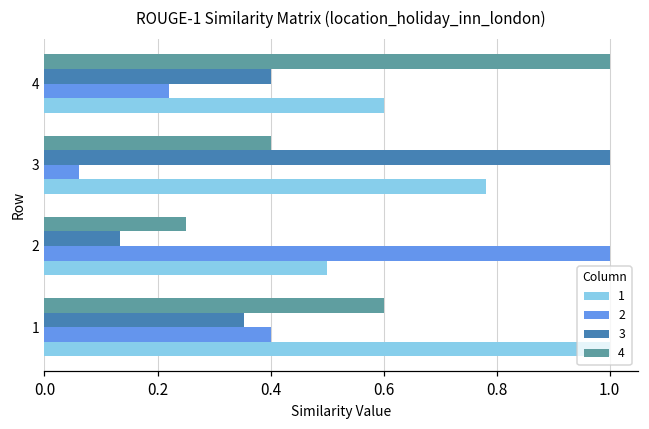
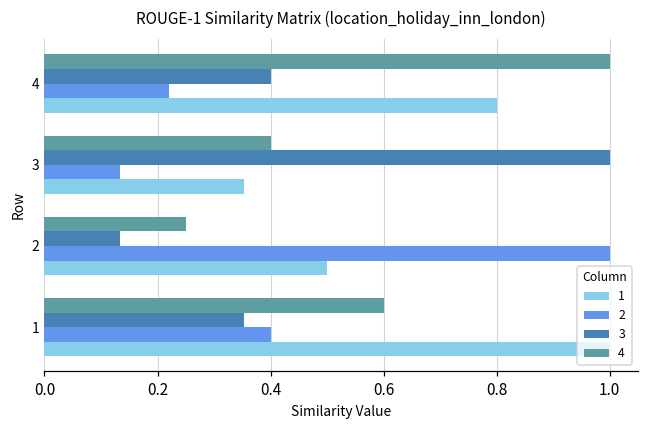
1, 4: 0.6 -> 0.8
2, 3: 0.06 -> 0.13
1, 3: 0.78 -> 0.35
